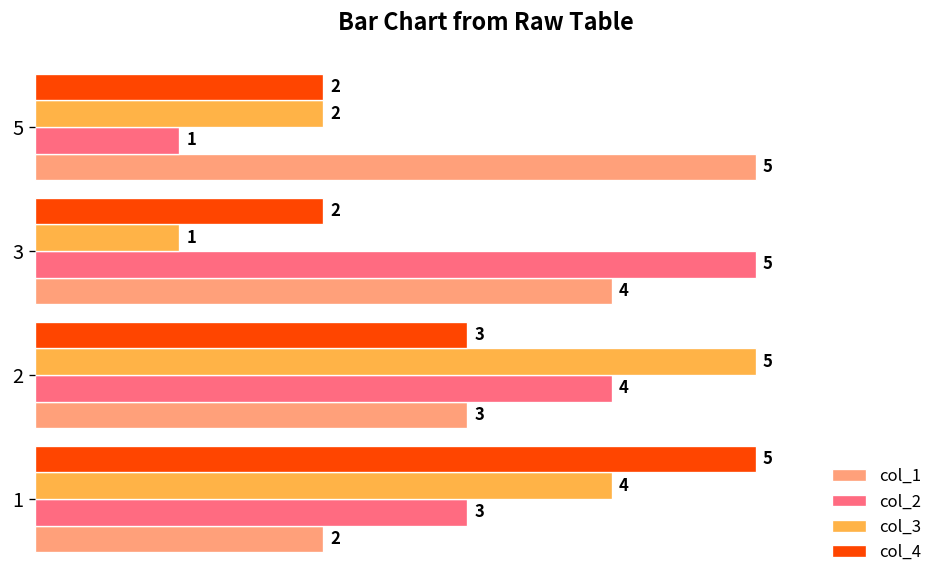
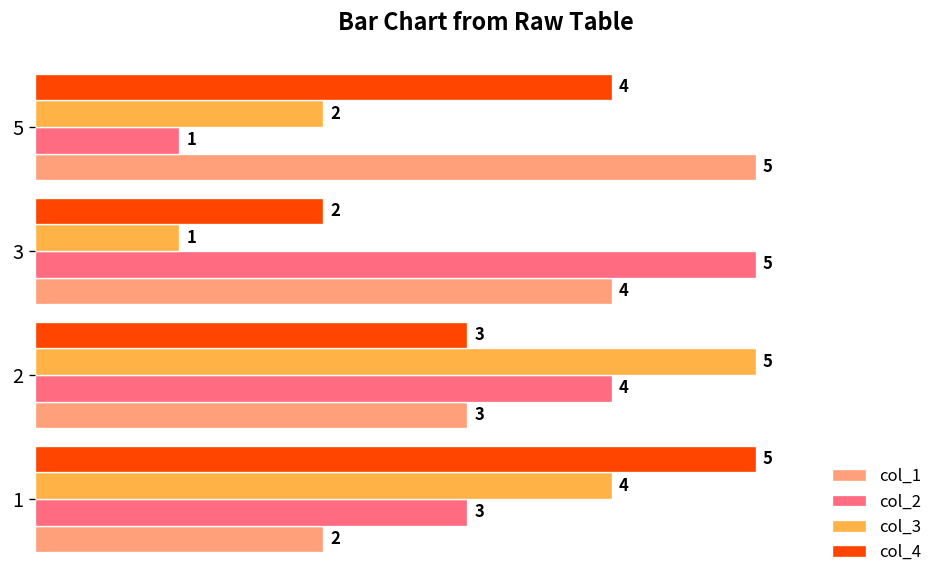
col_4, 5: 2 -> 4
